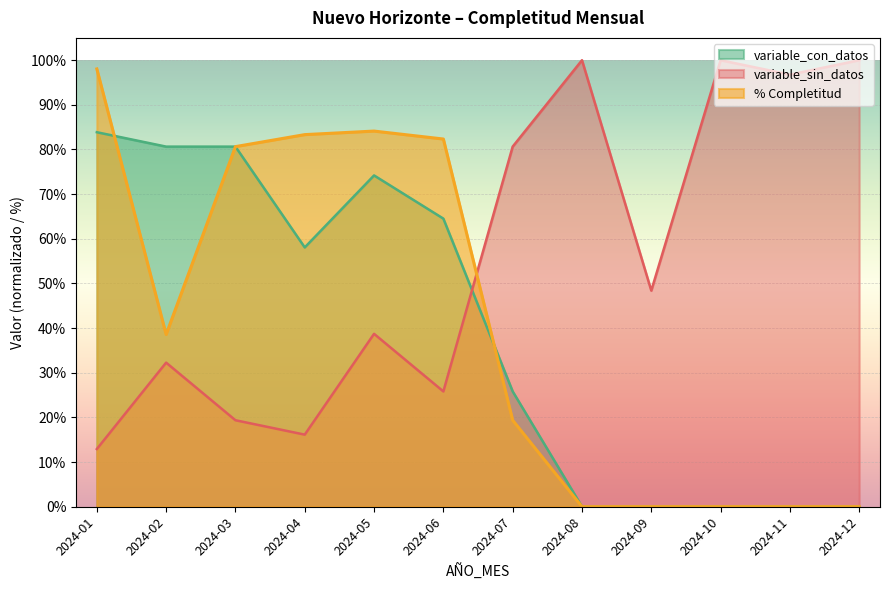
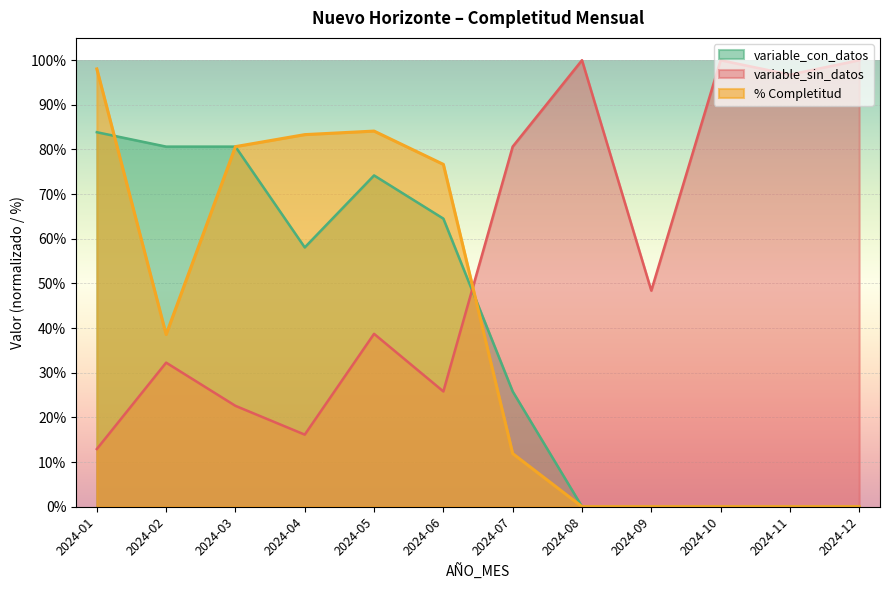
variable_sin_datos, 2024-03: 19% -> 23%
% Completitud, 2024-06: 82% -> 77%
% Completitud, 2024-07: 19% -> 12%
